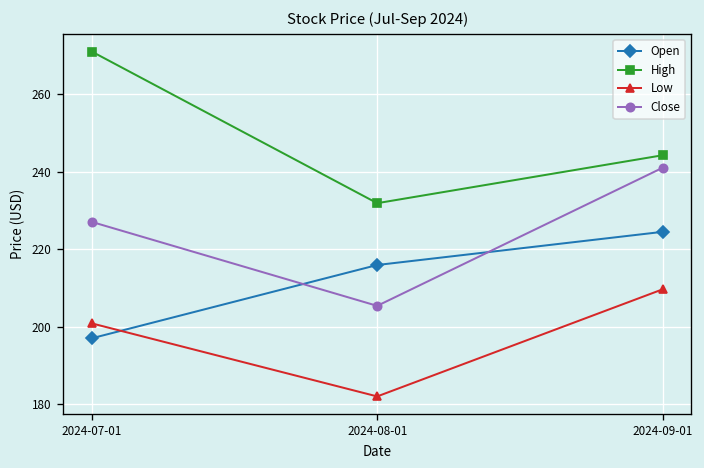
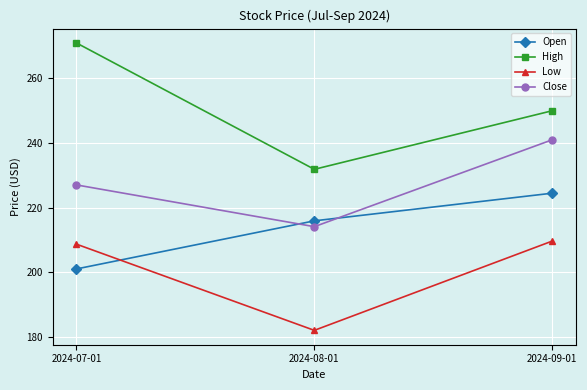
Open, 2024-07-01: 197 -> 201
Low, 2024-07-01: 201 -> 209
Close, 2024-08-01: 205 -> 214
High, 2024-09-01: 244 -> 250
